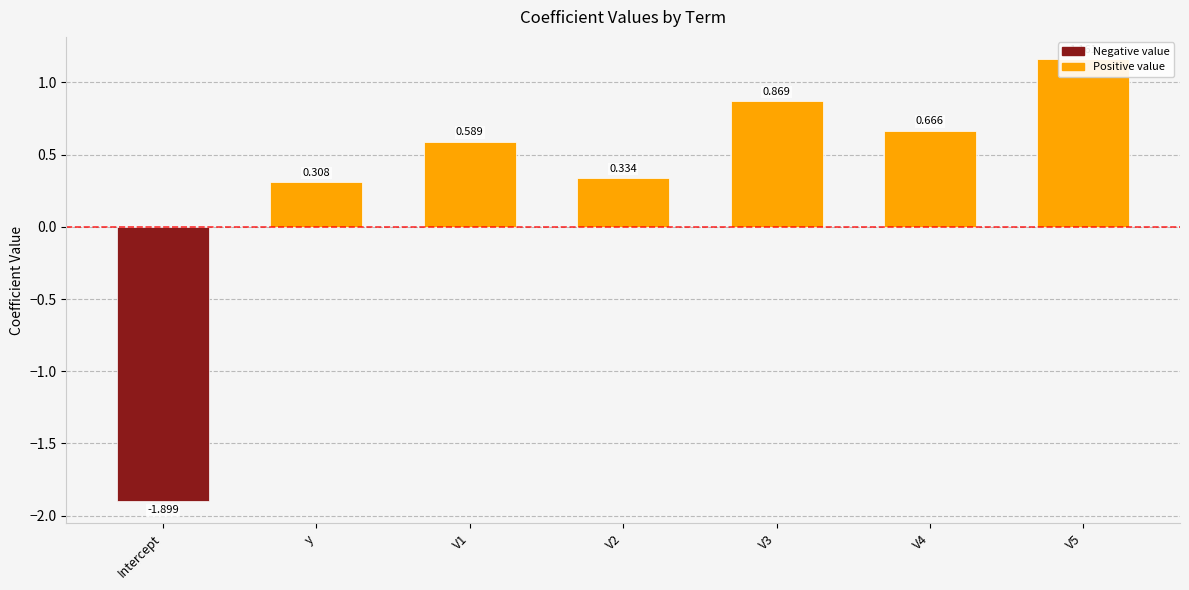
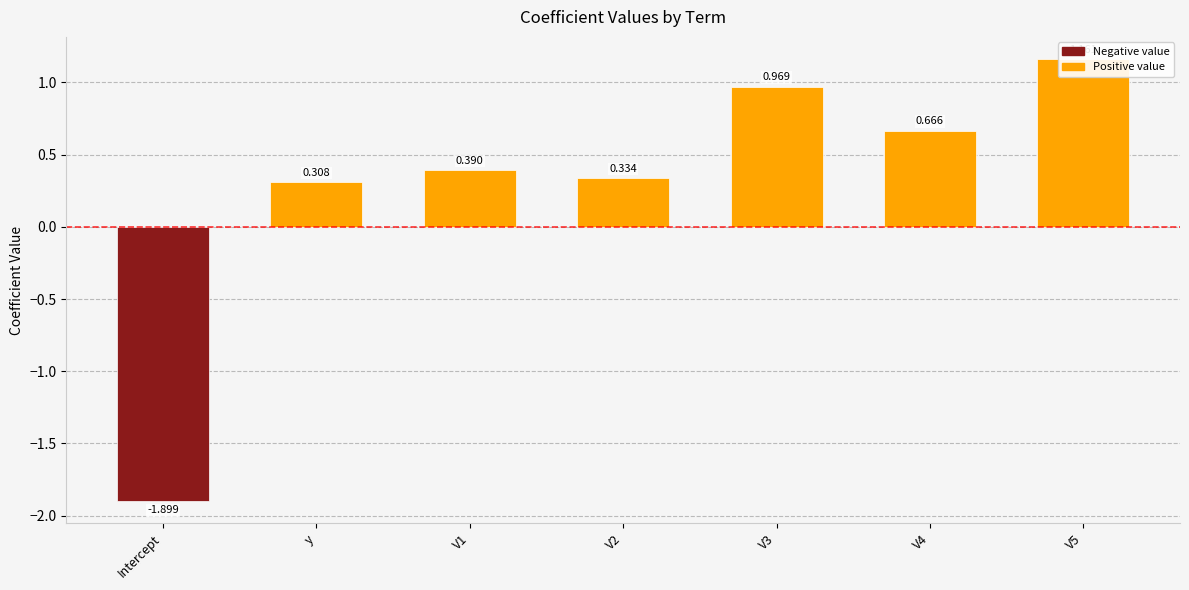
V1: 0.589 -> 0.390
V3: 0.869 -> 0.969
